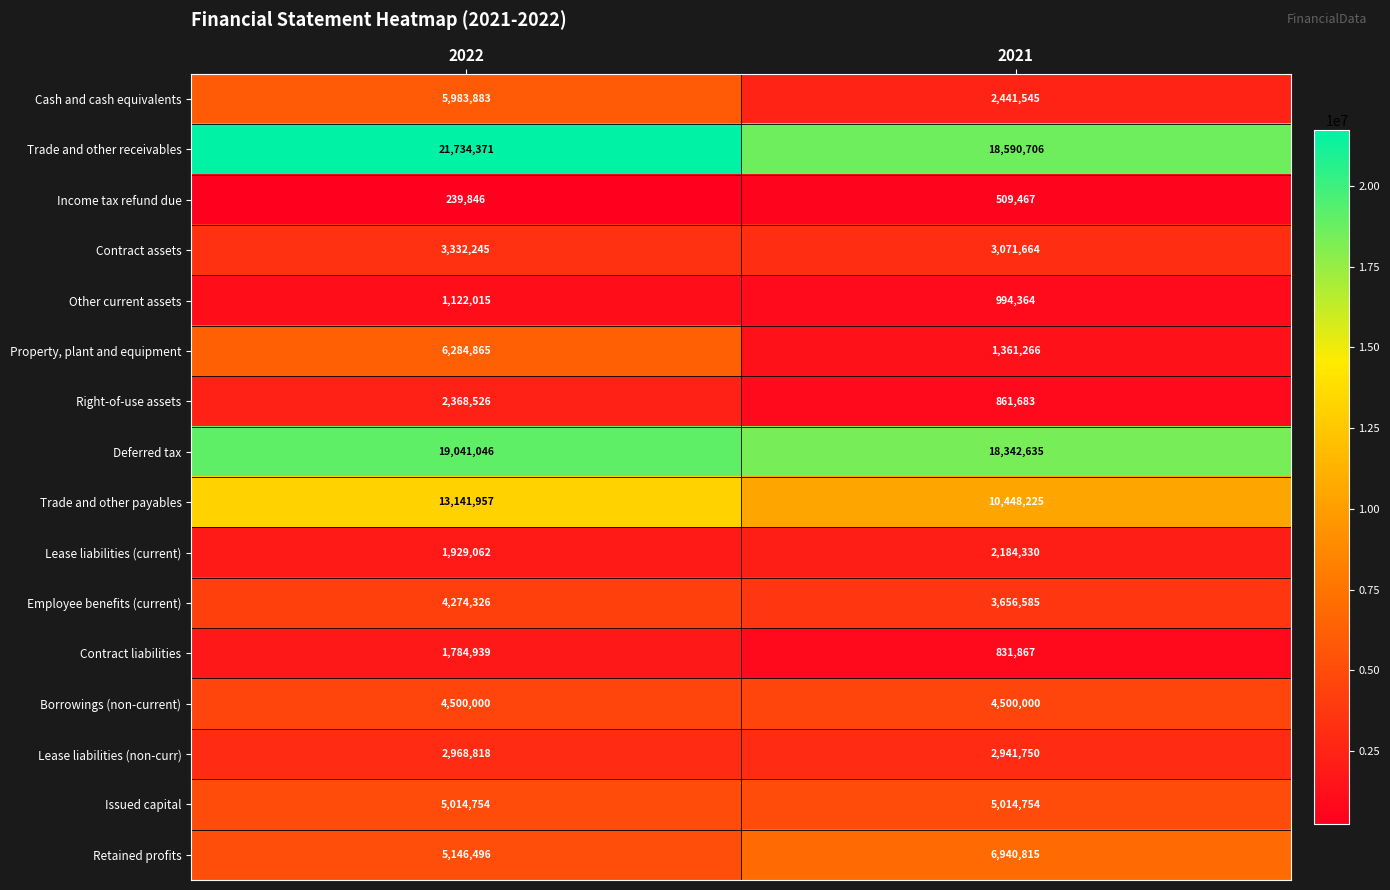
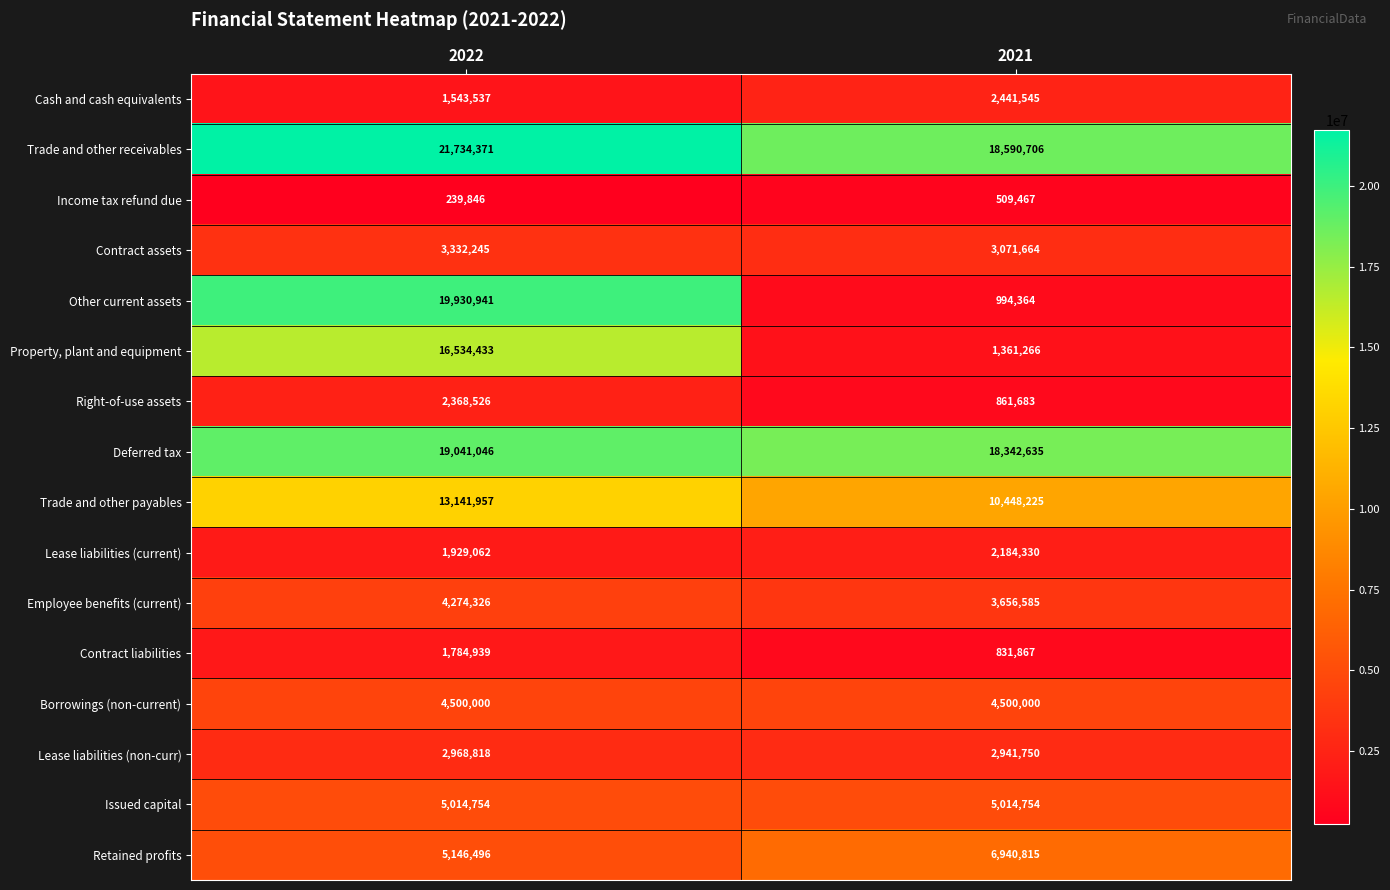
Cash and cash equivalents, 2022: 5,983,883 -> 1,543,537
Other current assets, 2022: 1,122,015 -> 19,930,941
Property, plant and equipment, 2022: 6,284,865 -> 16,534,433
